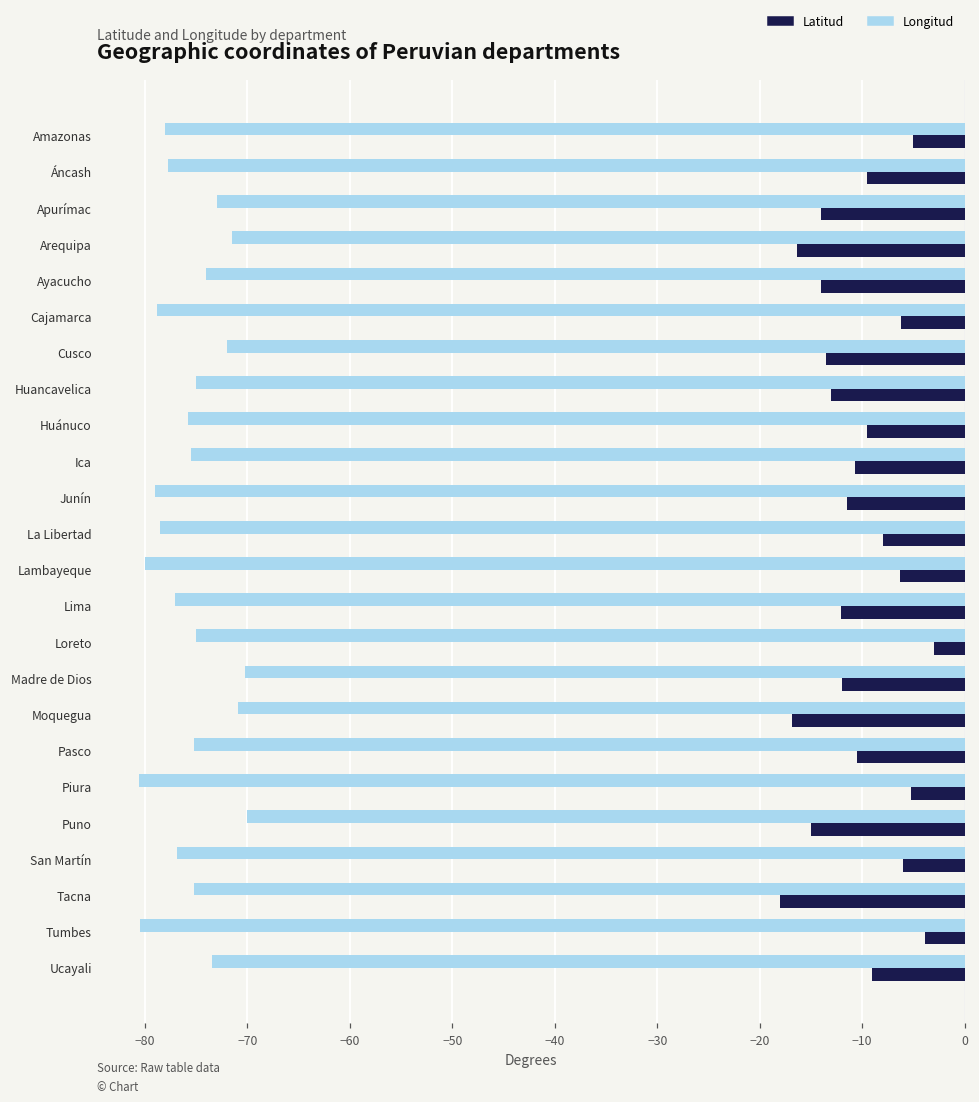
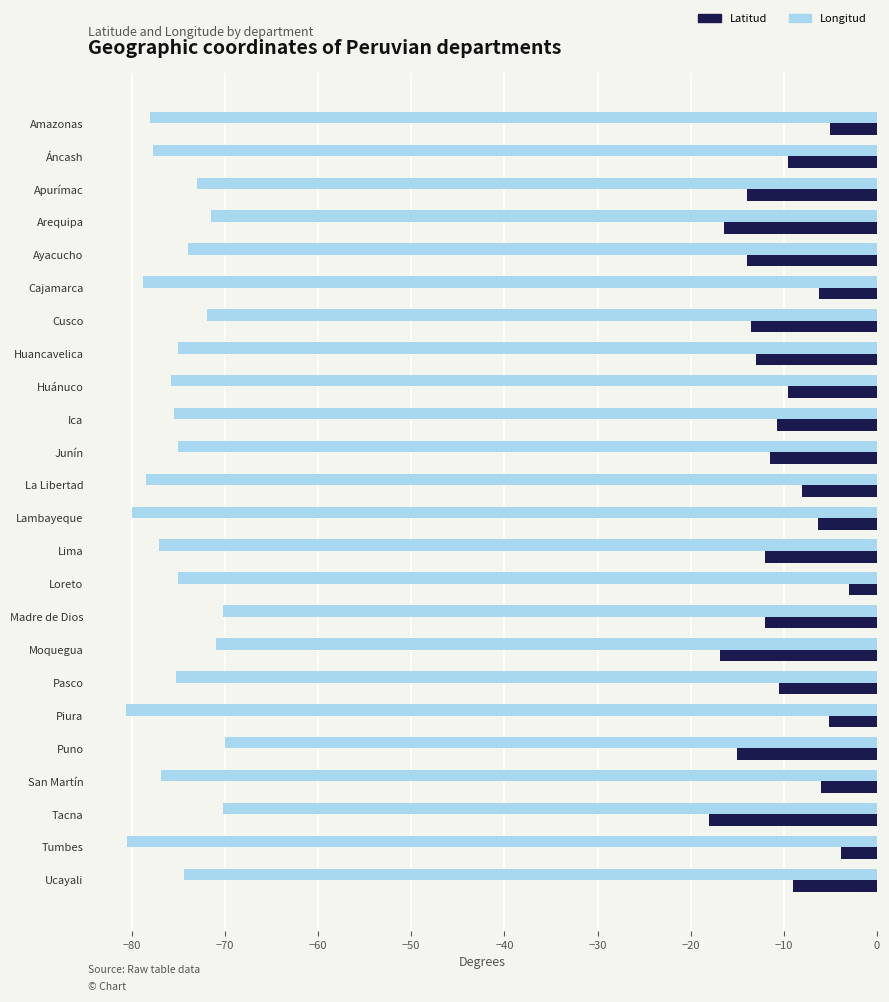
Longitud, Junín: -79 -> -75
Longitud, Tacna: -75 -> -70
Longitud, Ucayali: -73.5 -> -74.4
